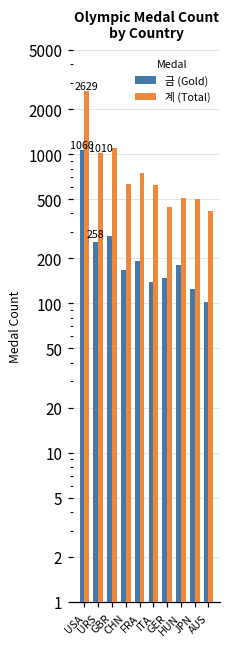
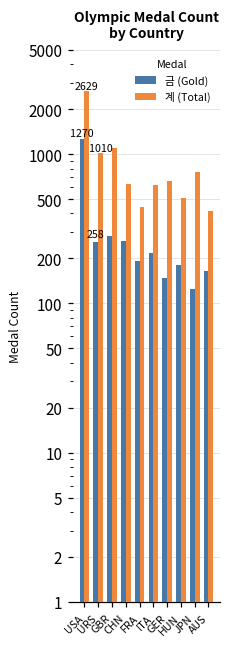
금 (Gold), USA: 1060 -> 1270
금 (Gold), CHN: 170 -> 260
계 (Total), FRA: 800 -> 440
금 (Gold), ITA: 140 -> 220
계 (Total), GER: 440 -> 700
계 (Total), JPN: 500 -> 800
금 (Gold), AUS: 100 -> 160
